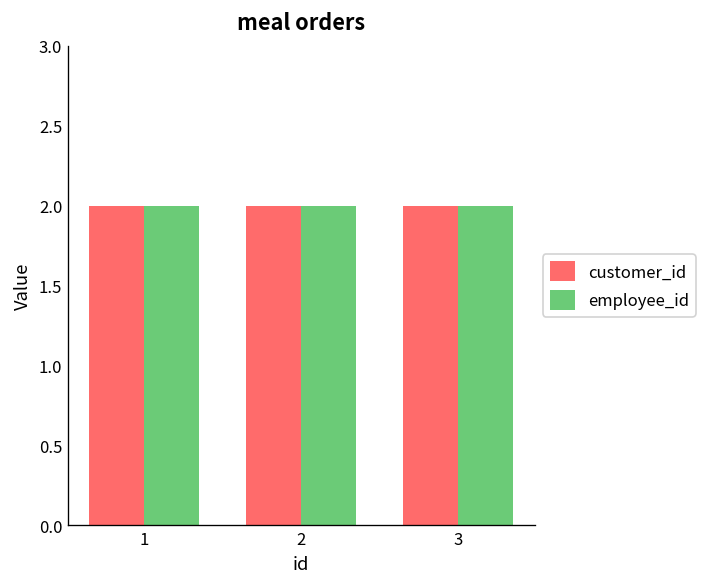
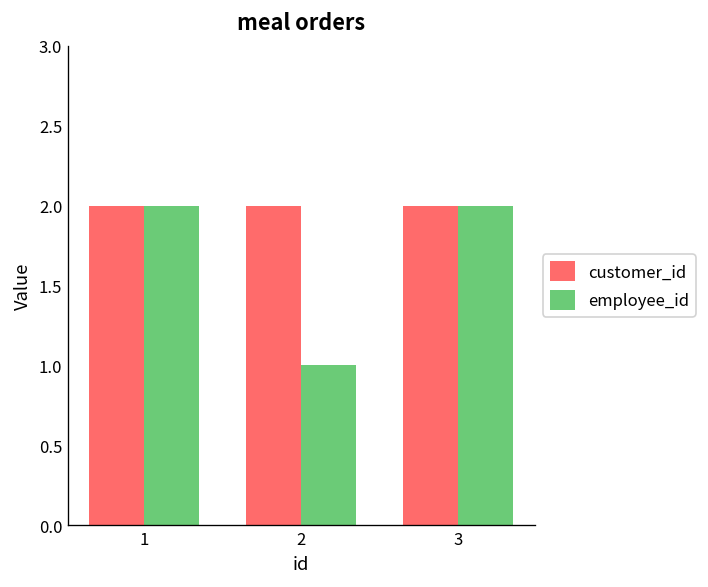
employee_id, 2: 2 -> 1
